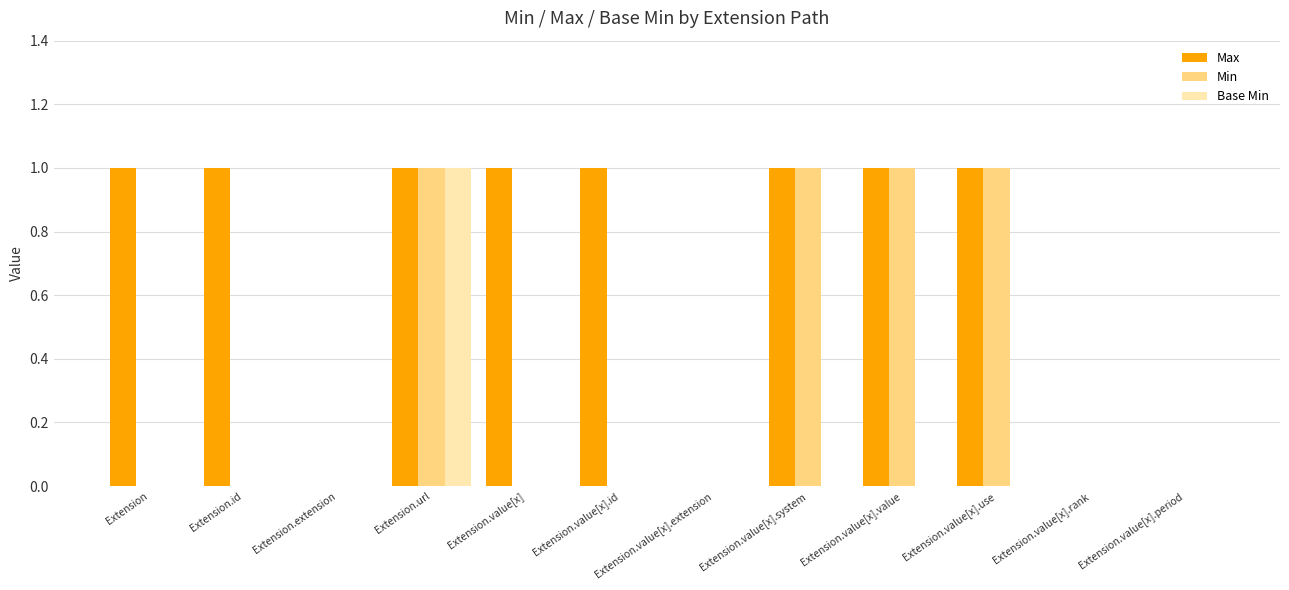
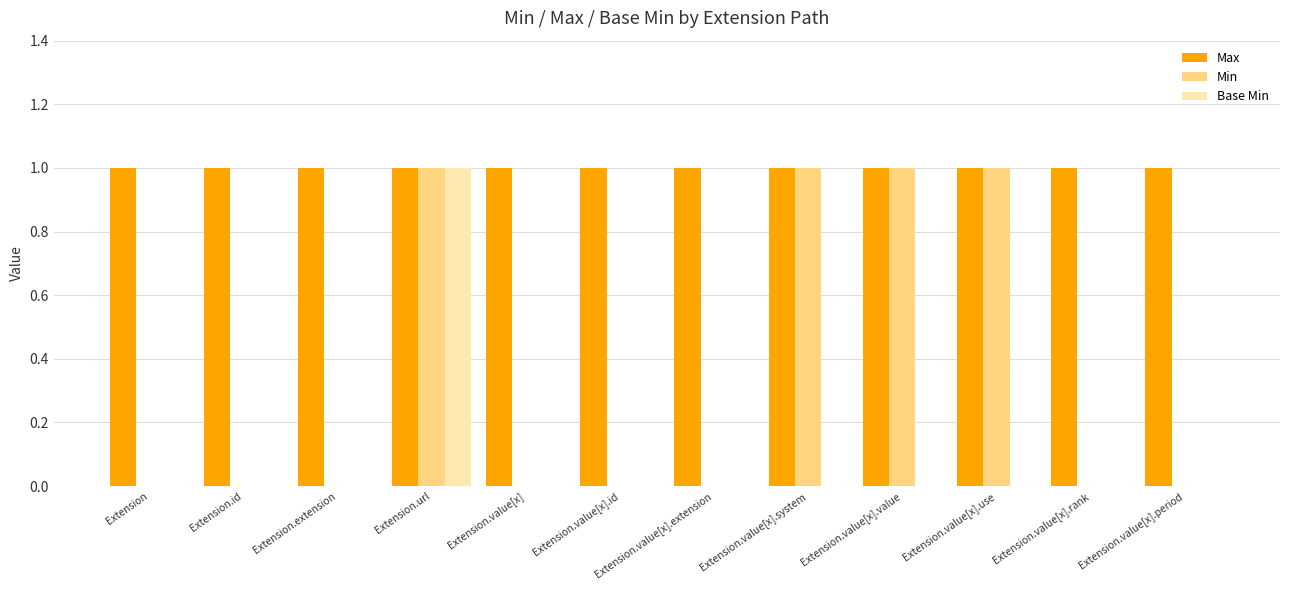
Max, Extension.extension: 0 -> 1
Max, Extension.value[x].extension: 0 -> 1
Max, Extension.value[x].rank: 0 -> 1
Max, Extension.value[x].period: 0 -> 1
